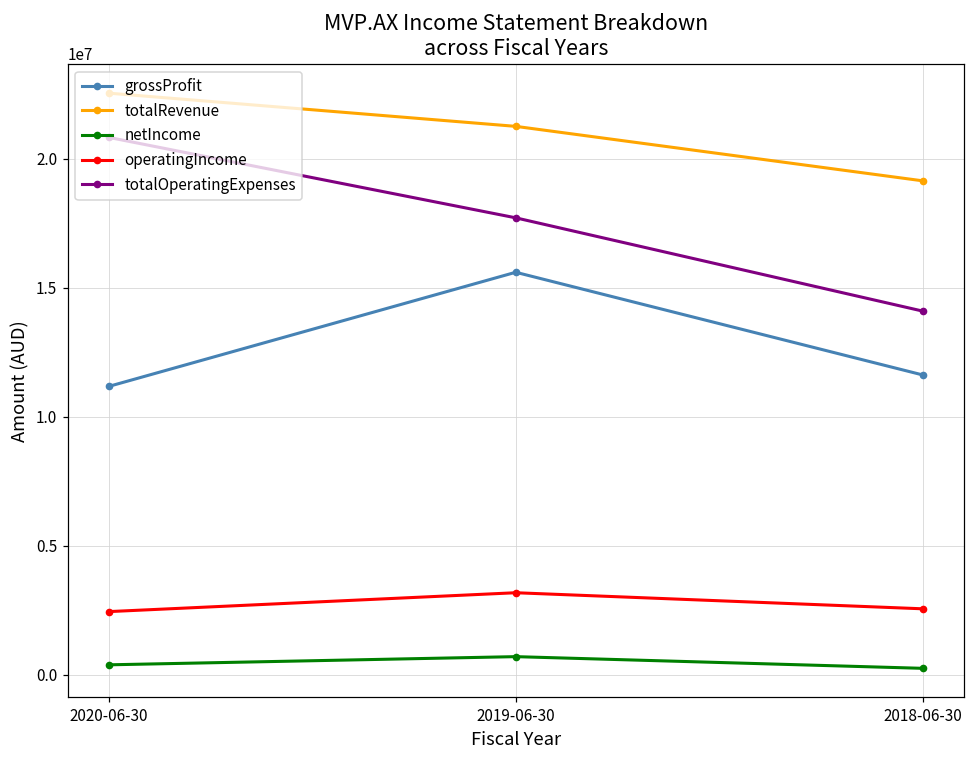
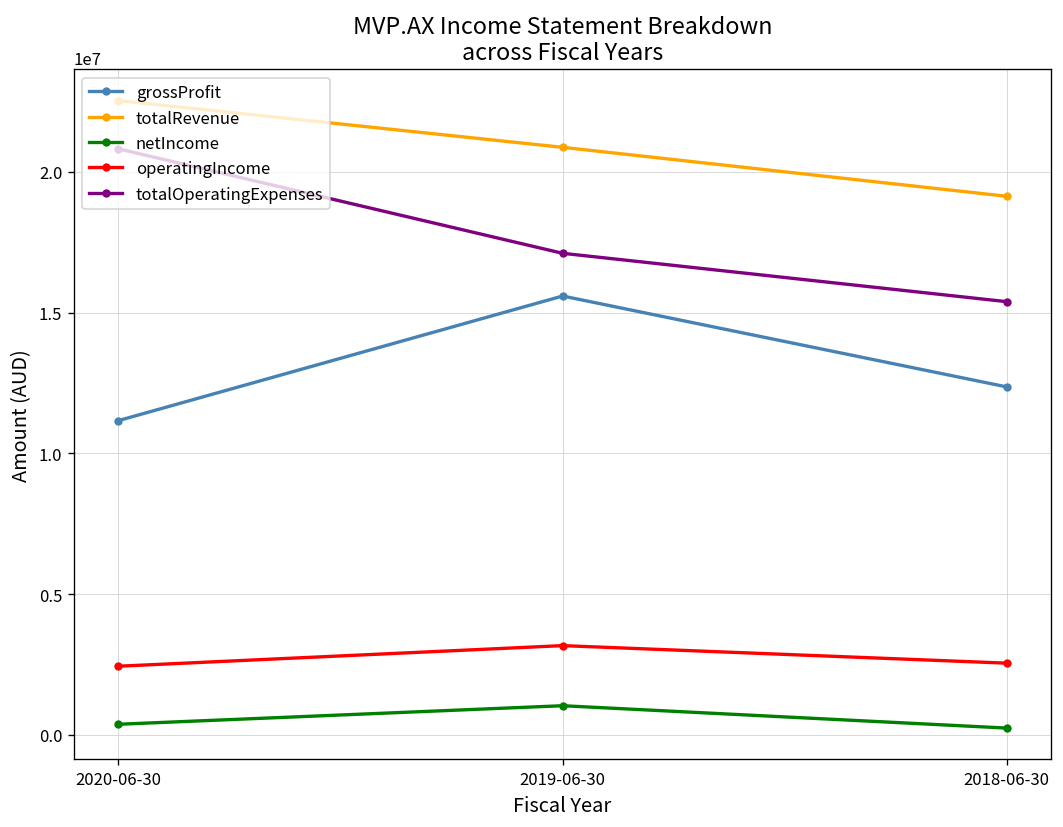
totalRevenue, 2019-06-30: 21200000 -> 20900000
netIncome, 2019-06-30: 700000 -> 1000000
totalOperatingExpenses, 2019-06-30: 17700000 -> 17100000
grossProfit, 2018-06-30: 11600000 -> 12400000
totalOperatingExpenses, 2018-06-30: 14100000 -> 15400000
